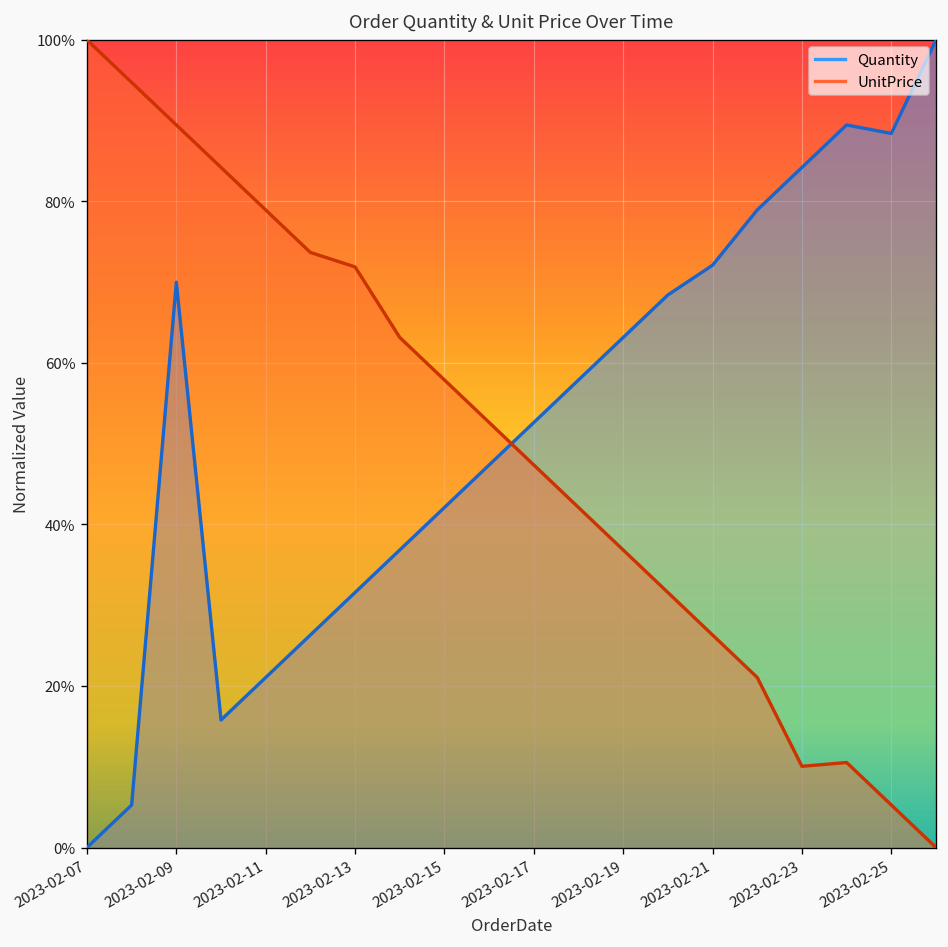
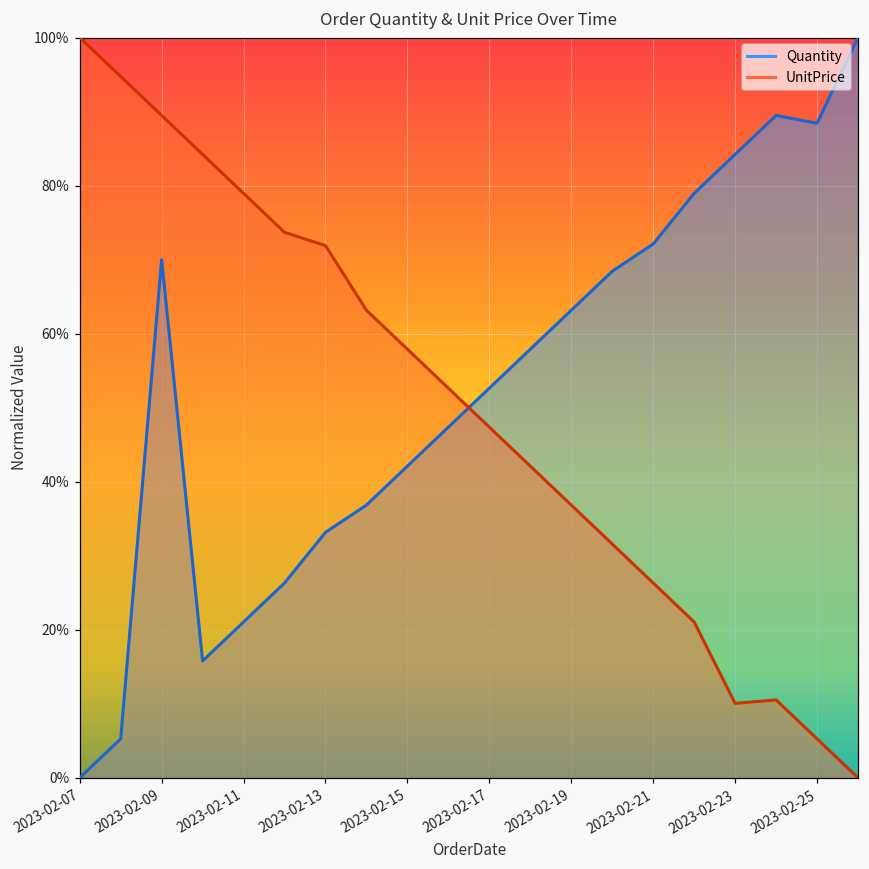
Quantity, 2023-02-13: 32% -> 33%
